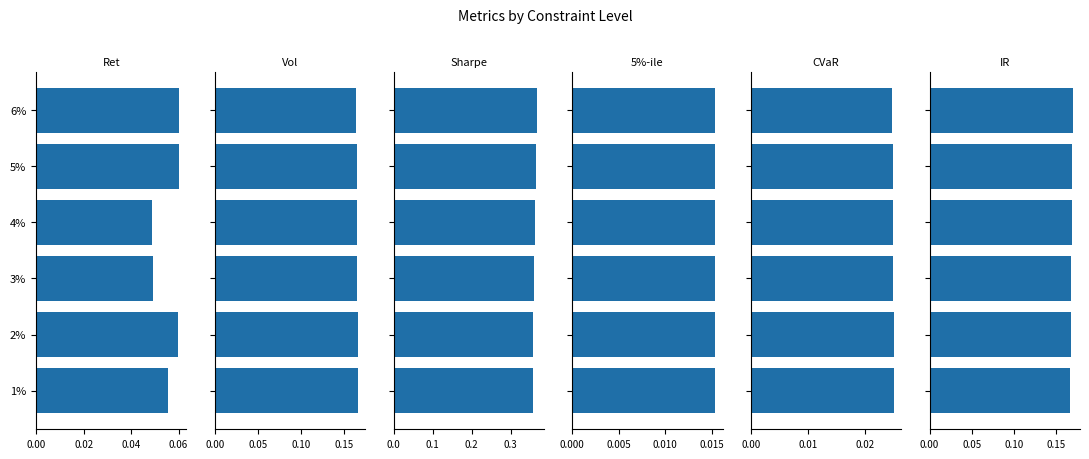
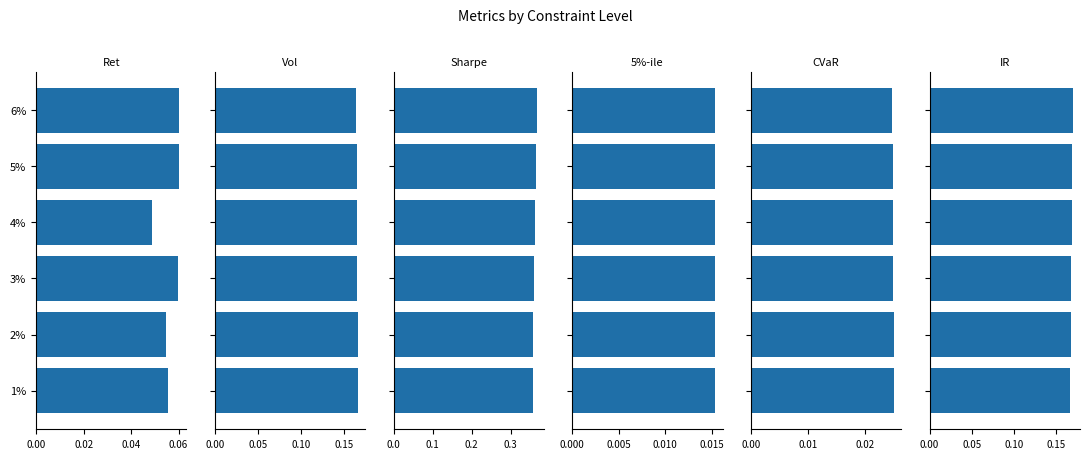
Ret, 3%: 0.049 -> 0.060
Ret, 2%: 0.060 -> 0.055
